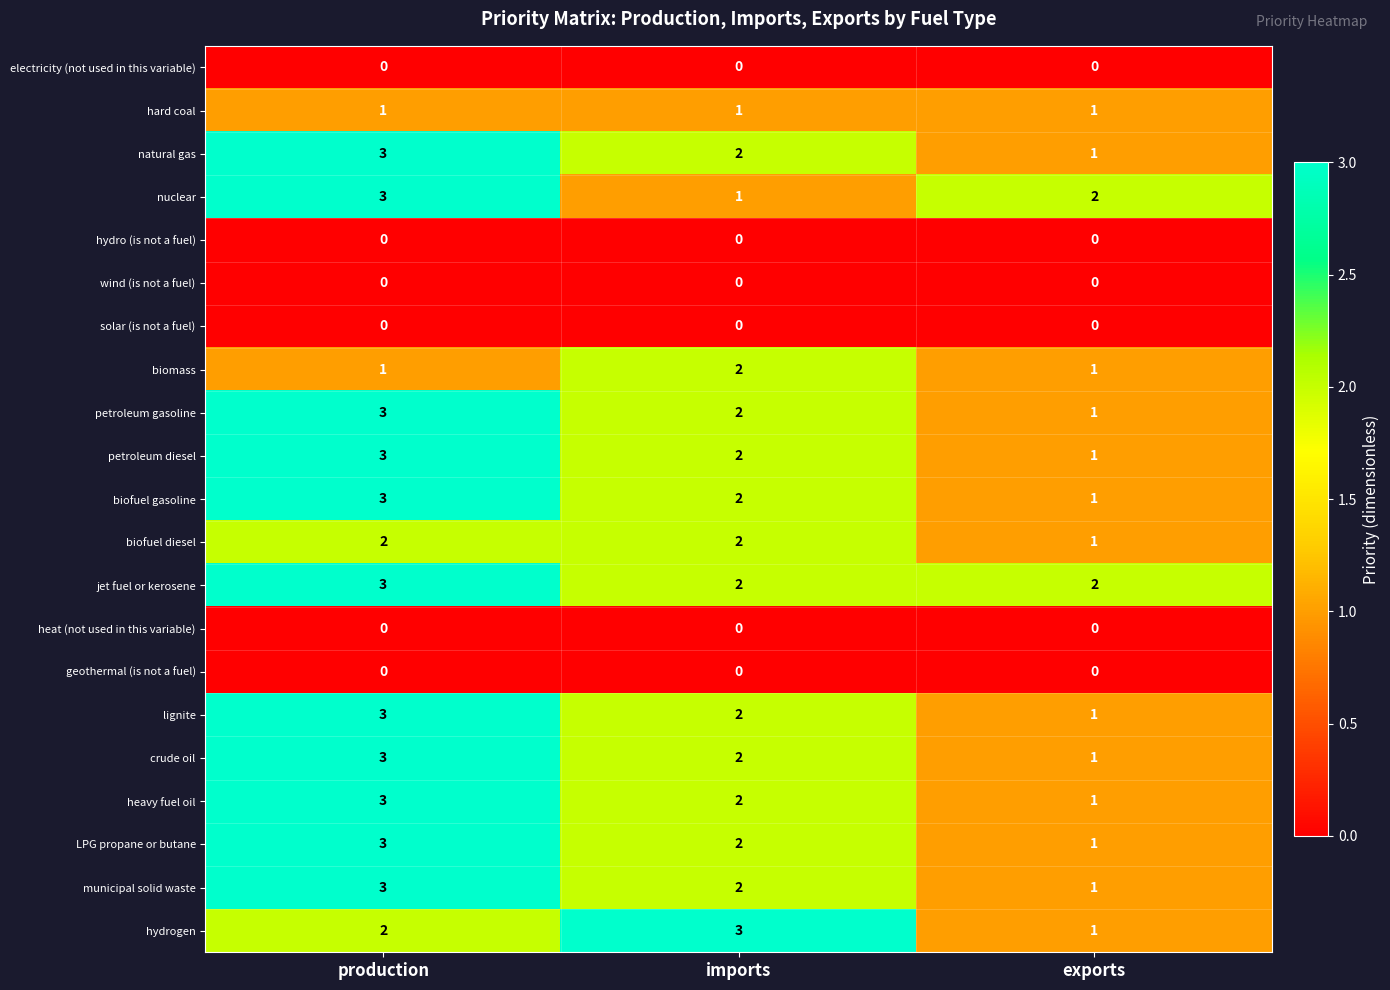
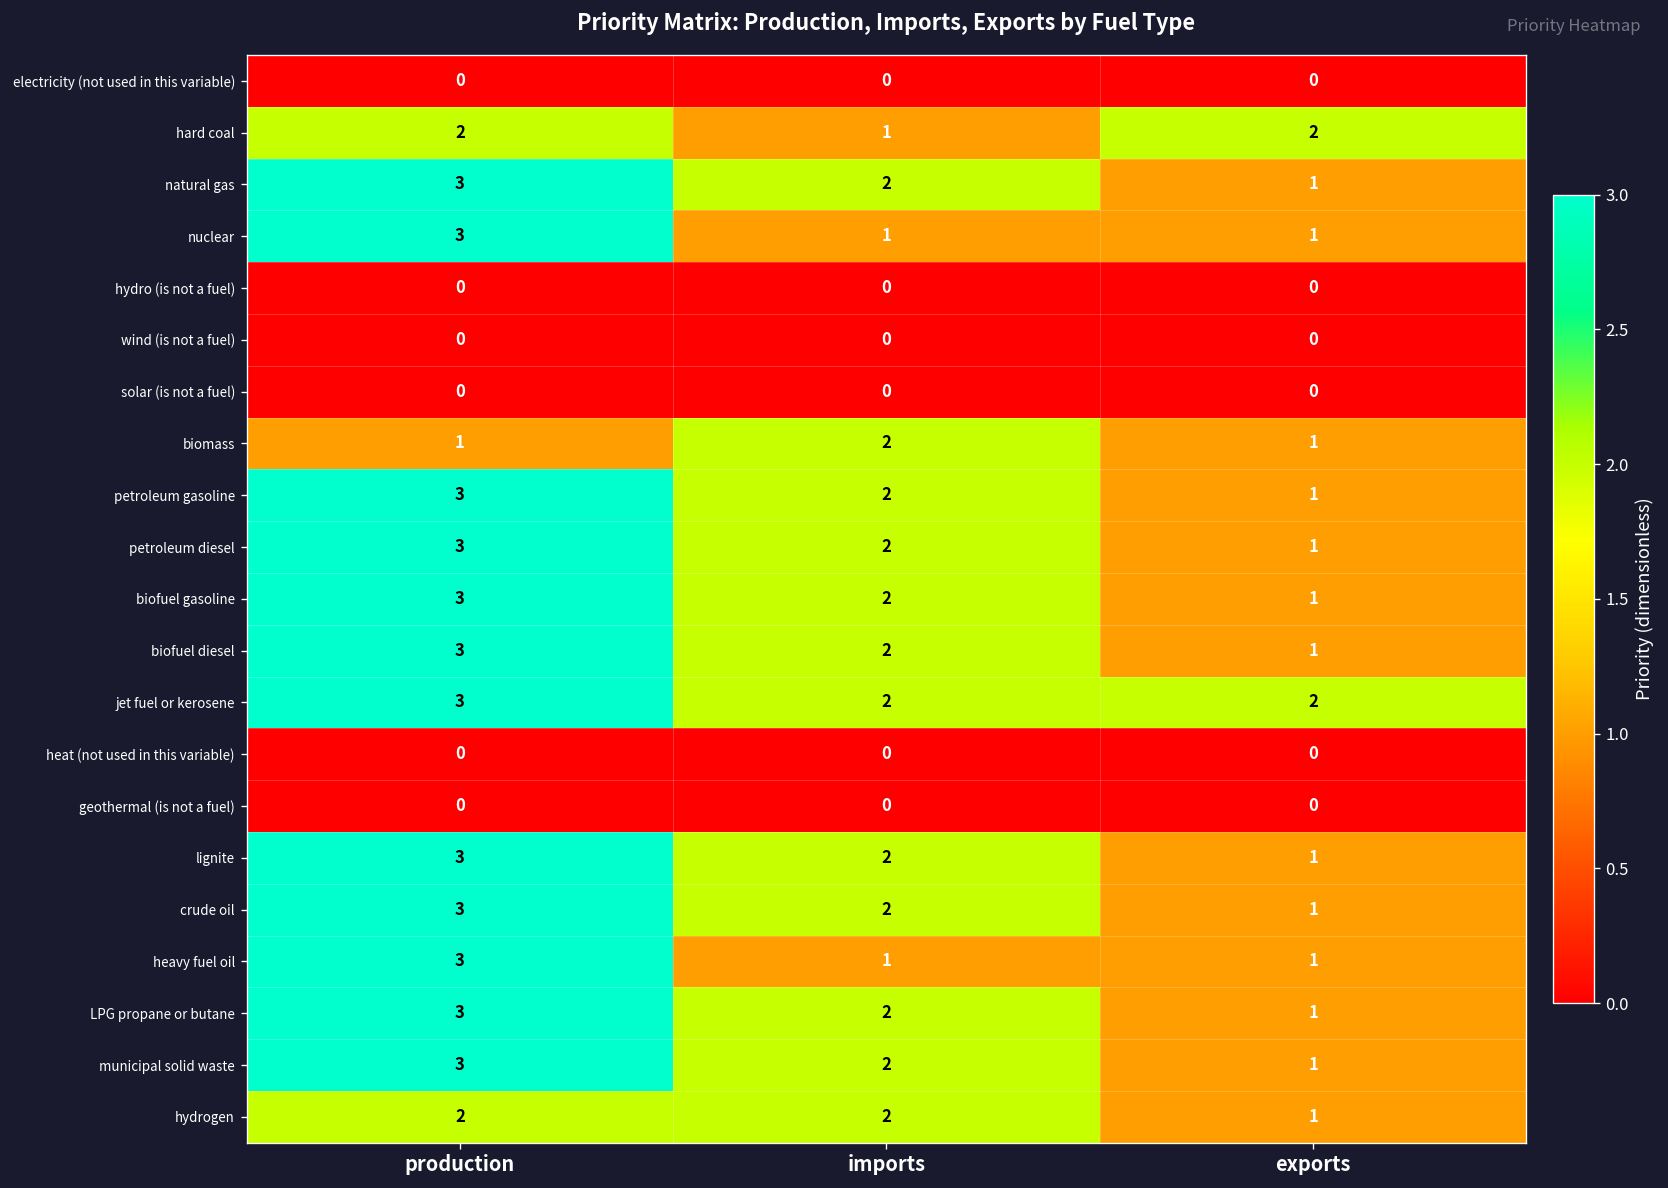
hard coal, production: 1 -> 2
hard coal, exports: 1 -> 2
nuclear, exports: 2 -> 1
biofuel diesel, production: 2 -> 3
heavy fuel oil, imports: 2 -> 1
hydrogen, imports: 3 -> 2
